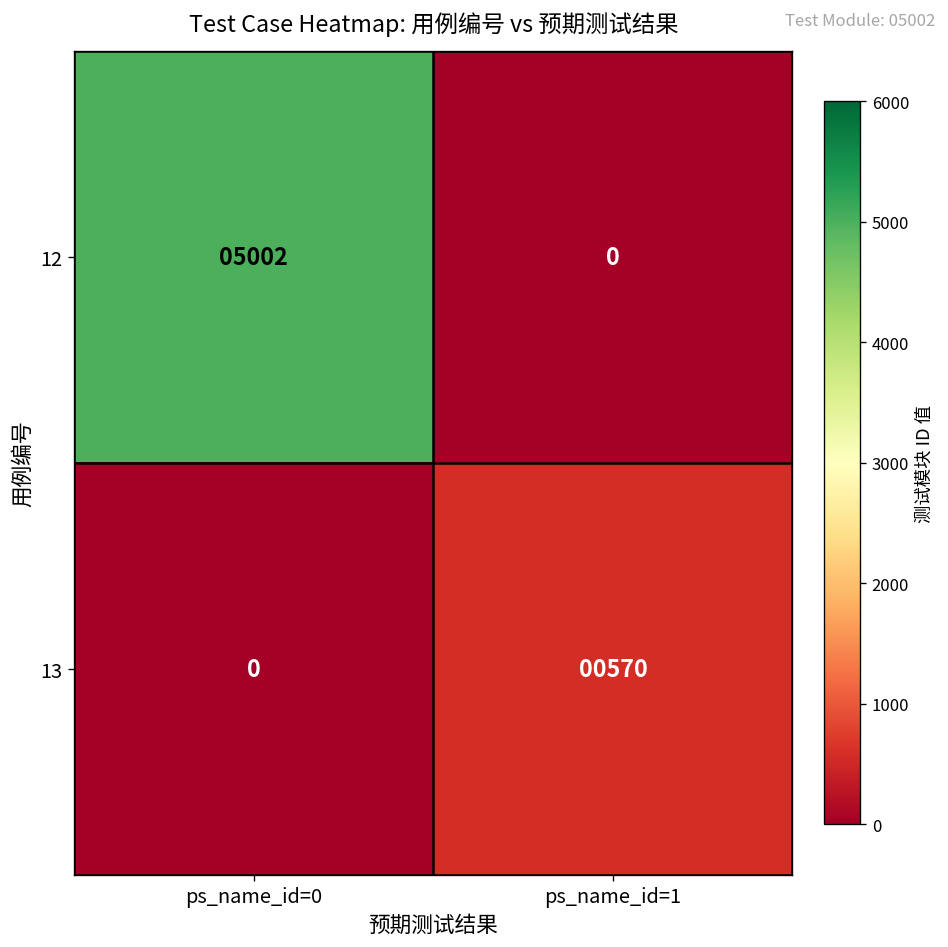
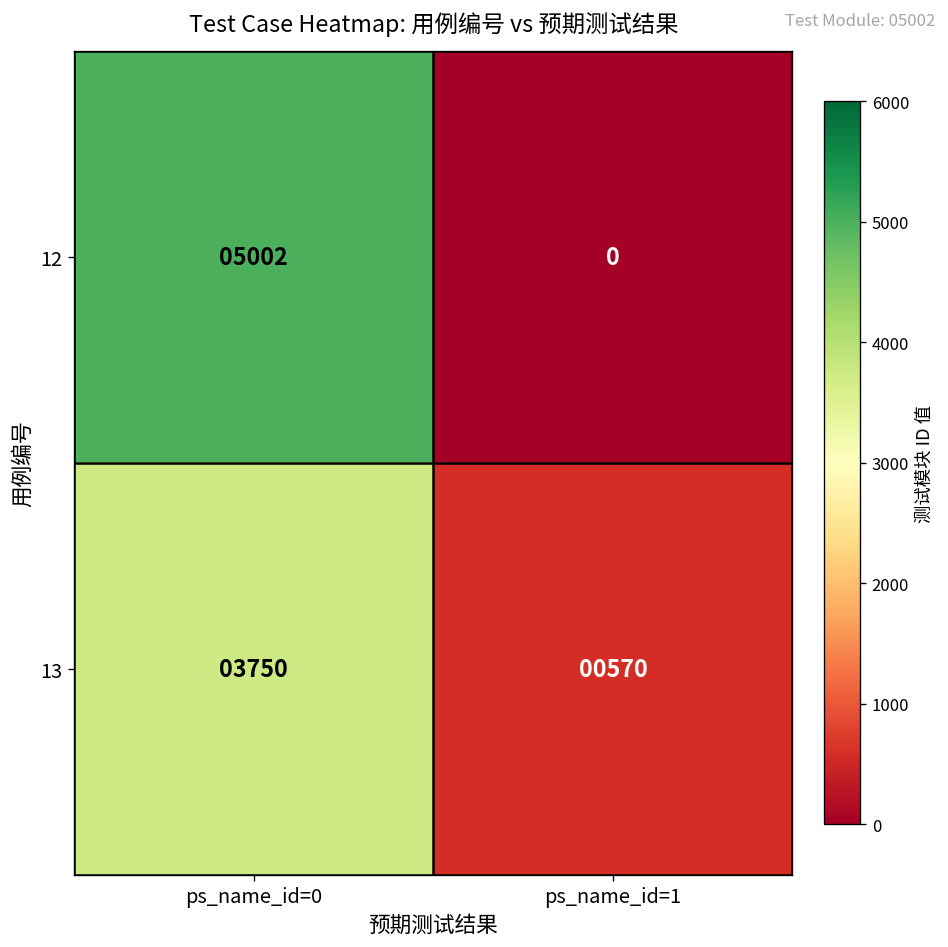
13, ps_name_id=0: 0 -> 03750
